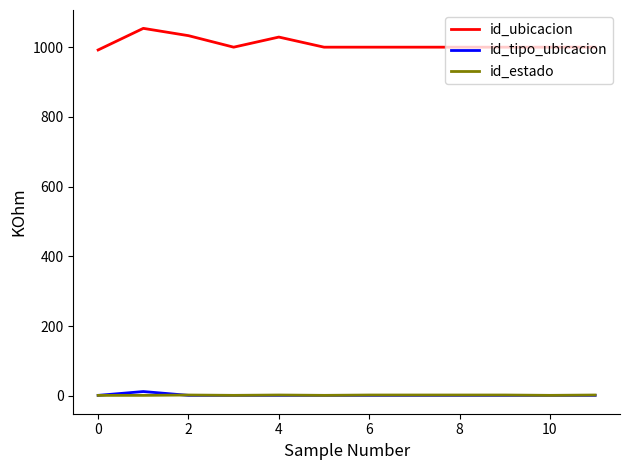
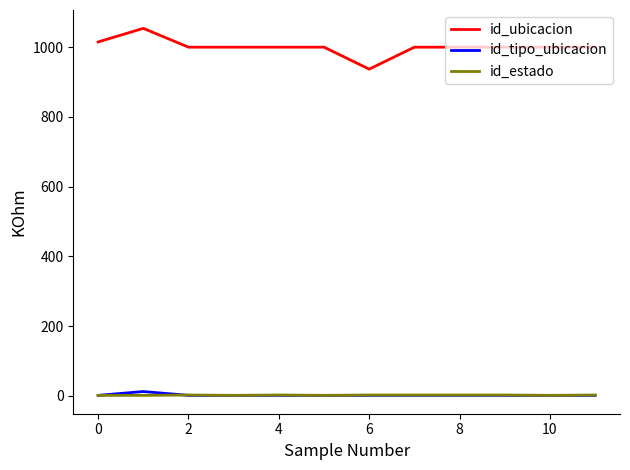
id_ubicacion, 0: 990 -> 1020
id_ubicacion, 2: 1030 -> 1000
id_ubicacion, 4: 1030 -> 1000
id_ubicacion, 6: 1000 -> 940
